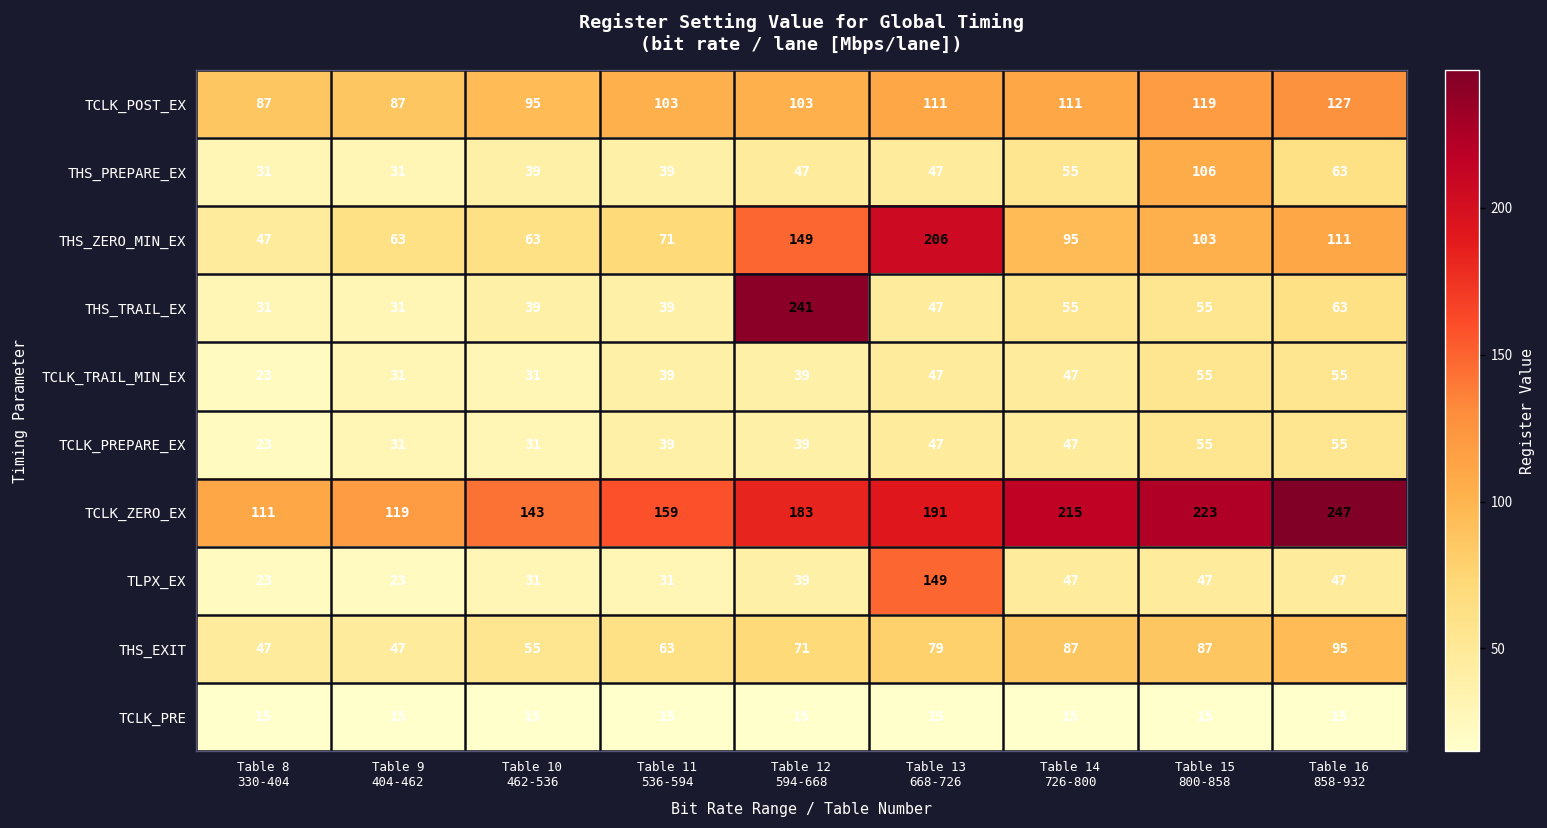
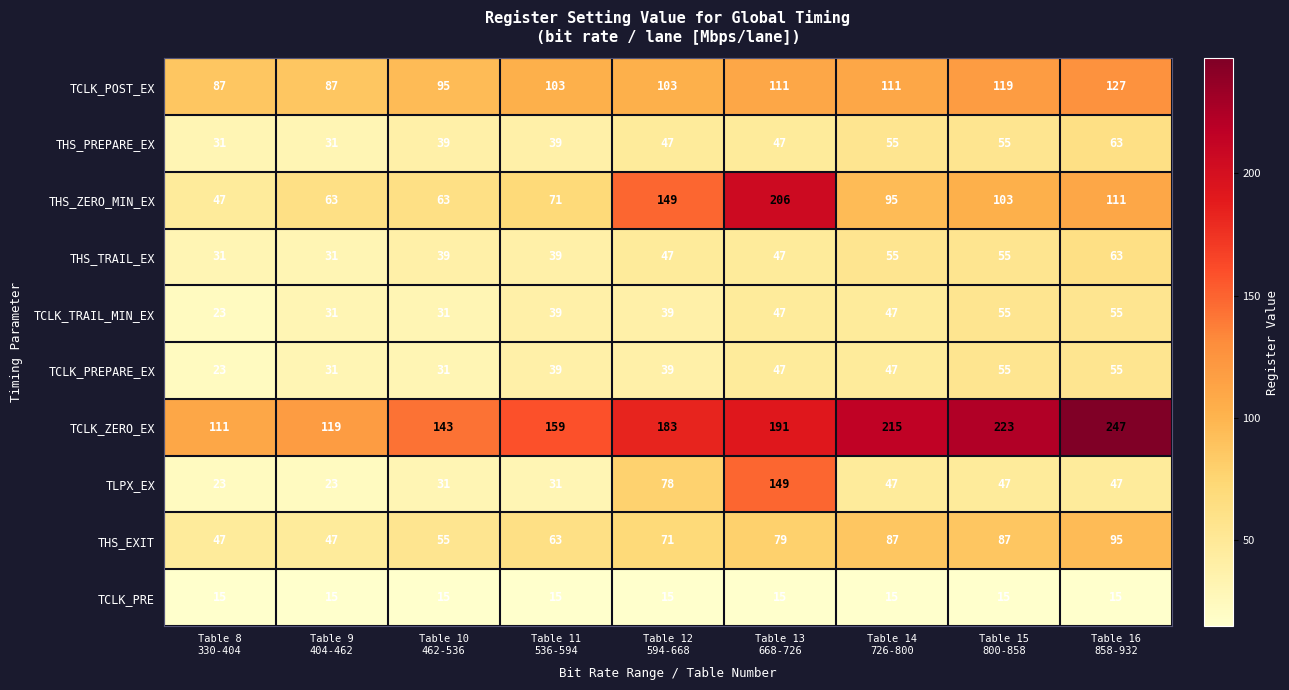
THS_PREPARE_EX, Table 15 800-858: 106 -> 55
THS_TRAIL_EX, Table 12 594-668: 241 -> 47
TLPX_EX, Table 12 594-668: 39 -> 78
